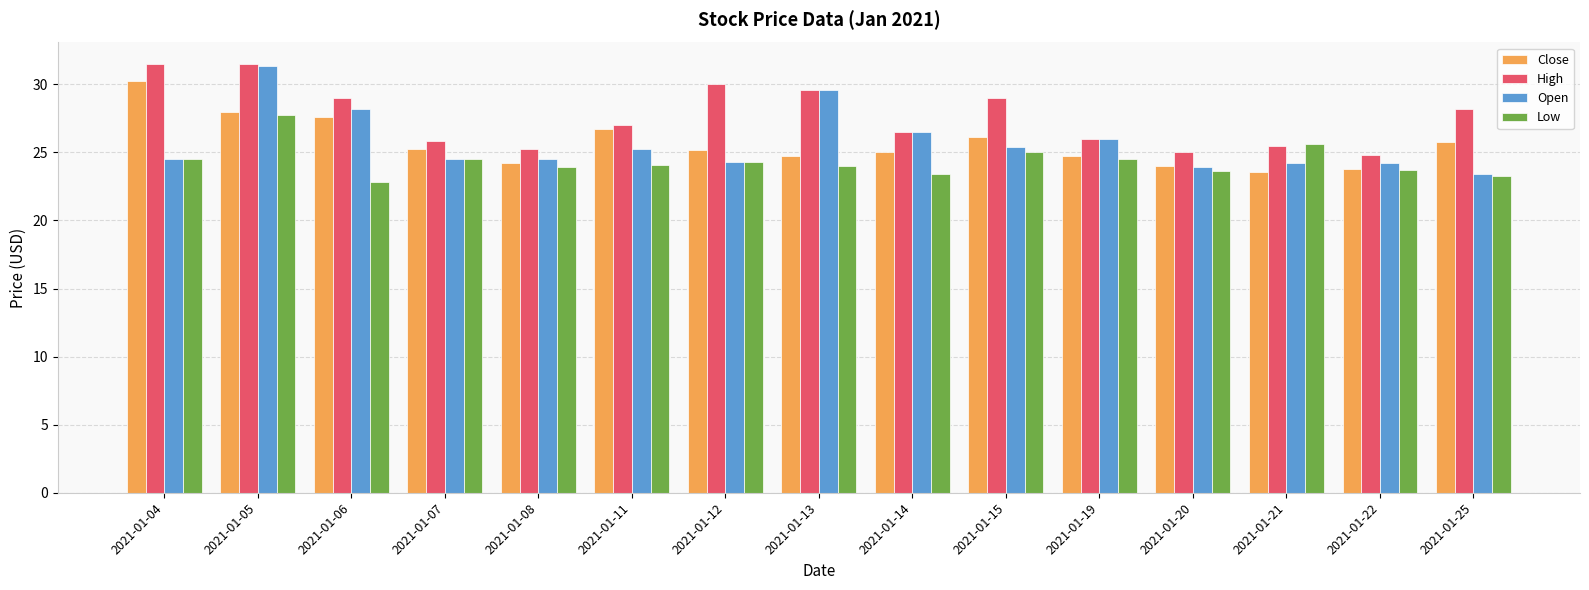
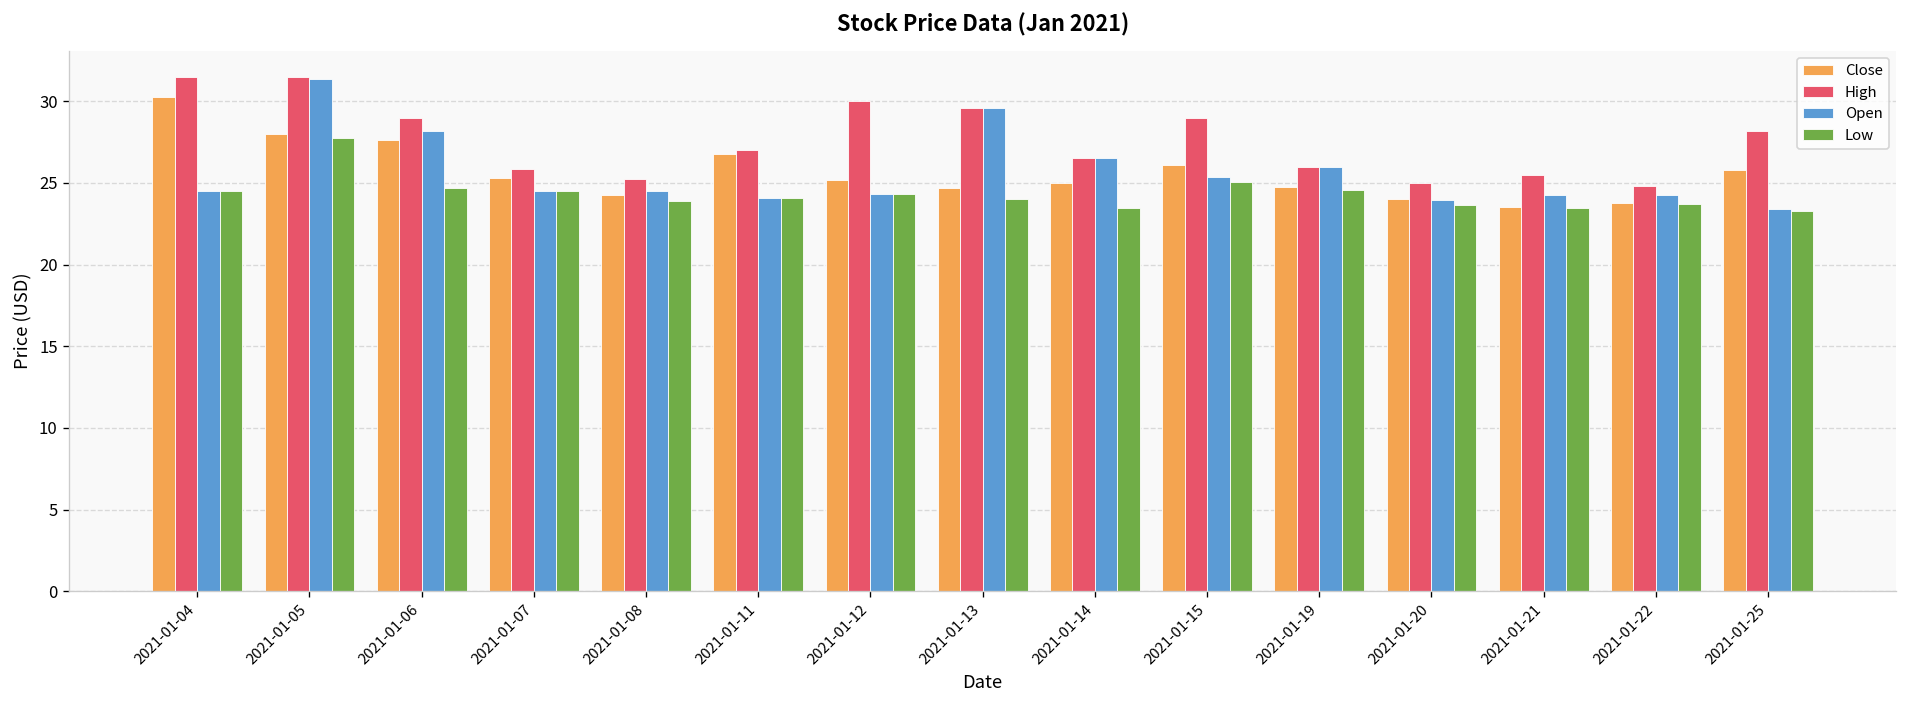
Low, 2021-01-06: 22.8 -> 24.7
Open, 2021-01-11: 25.2 -> 24.0
Low, 2021-01-21: 25.6 -> 23.5
